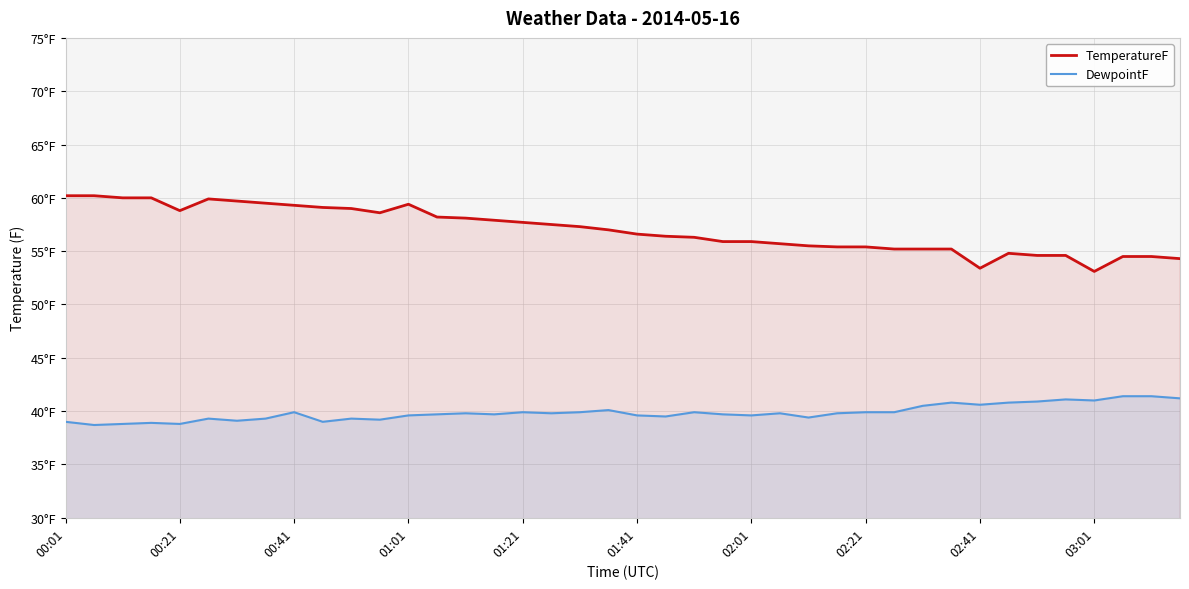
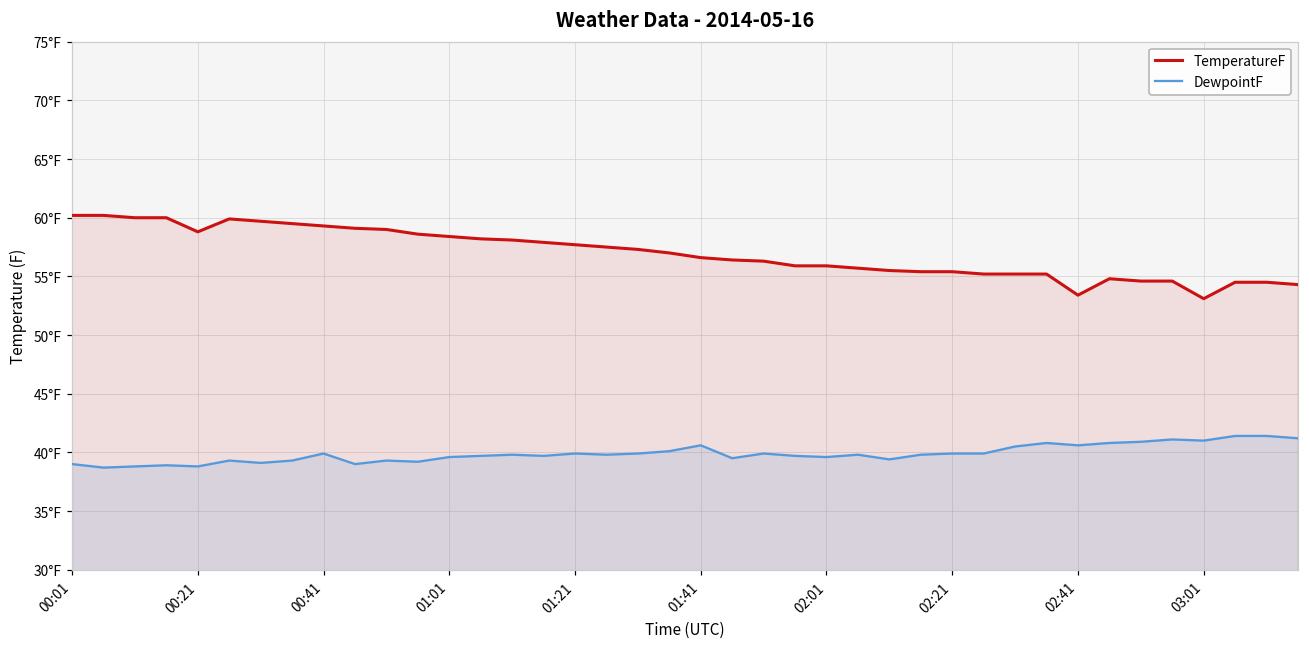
TemperatureF, 01:01: 59.4°F -> 58.4°F
DewpointF, 01:41: 39.6°F -> 40.6°F
